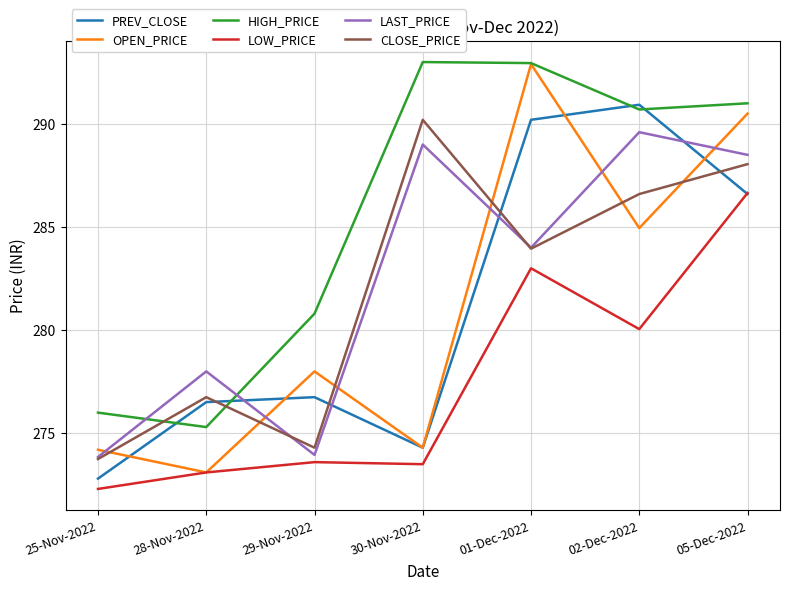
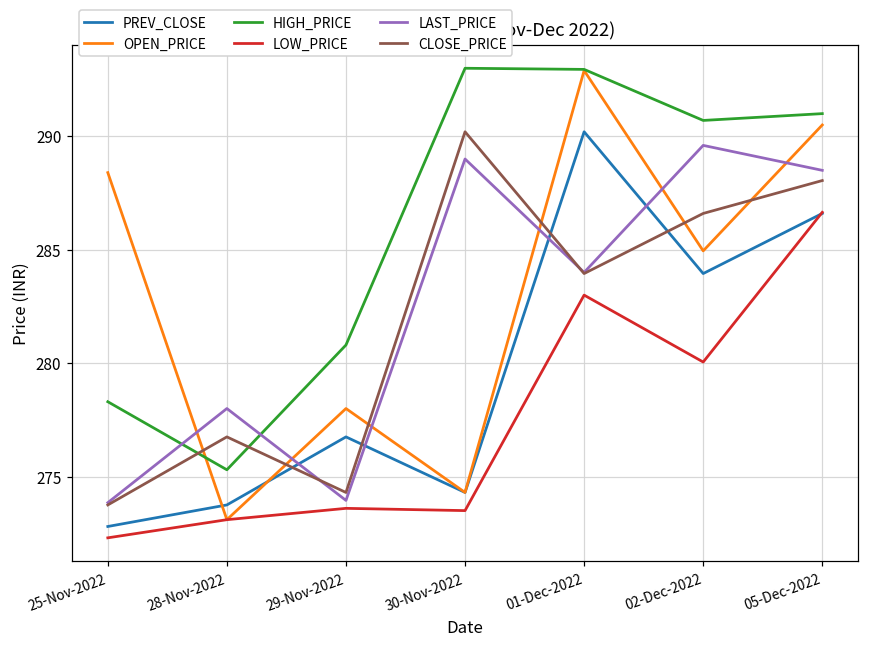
OPEN_PRICE, 25-Nov-2022: 274.2 -> 288.4
HIGH_PRICE, 25-Nov-2022: 276.0 -> 278.3
PREV_CLOSE, 28-Nov-2022: 276.5 -> 273.8
PREV_CLOSE, 02-Dec-2022: 290.9 -> 284.0
